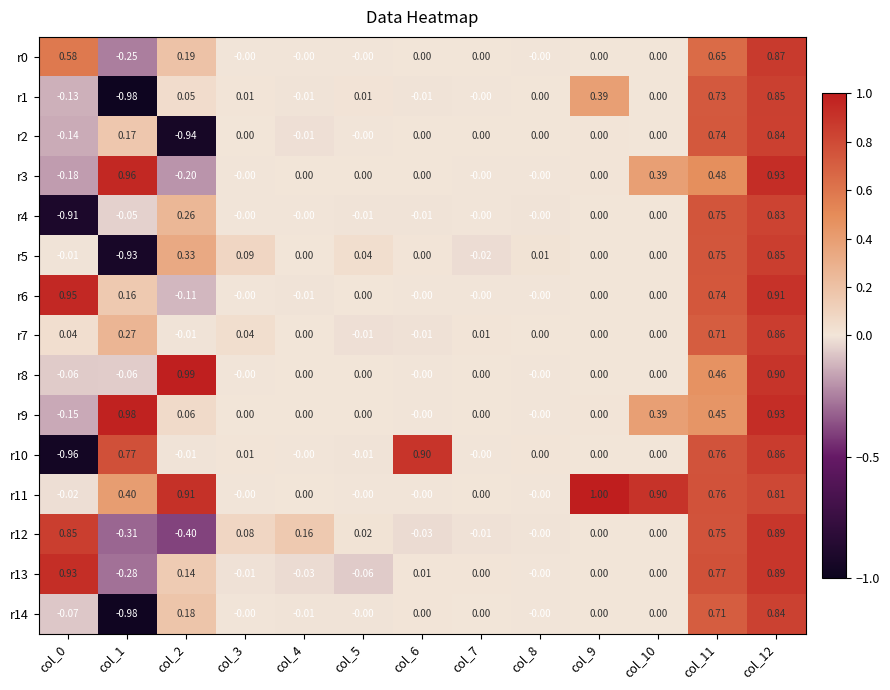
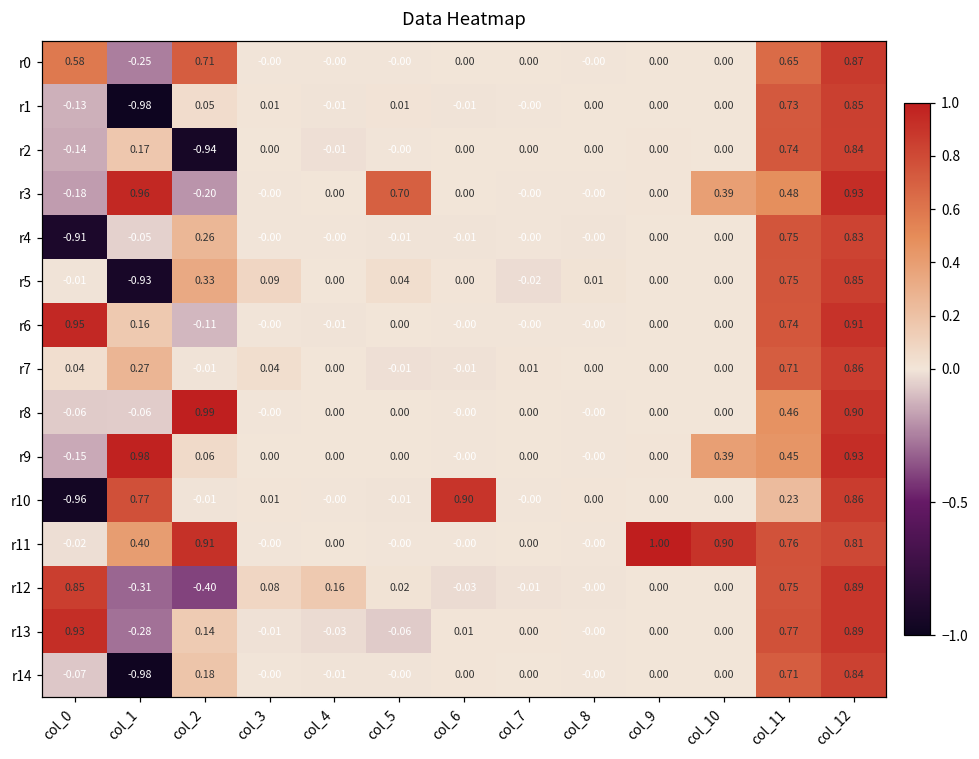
r0, col_2: 0.19 -> 0.71
r1, col_9: 0.39 -> 0.00
r3, col_5: 0.00 -> 0.70
r10, col_11: 0.76 -> 0.23
